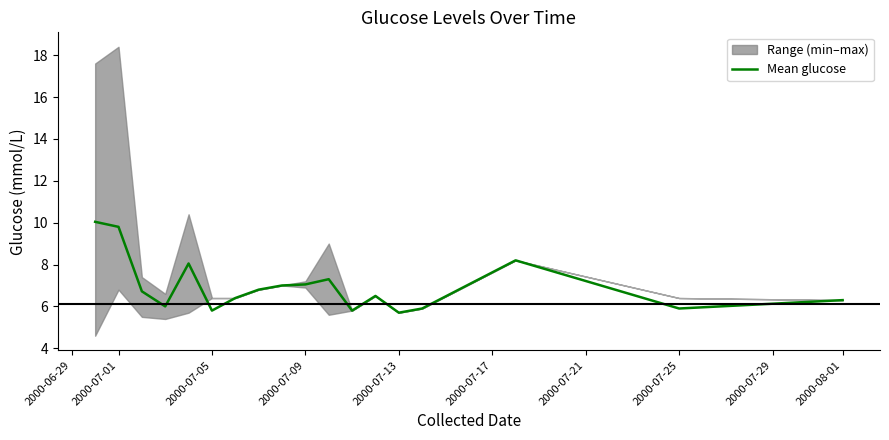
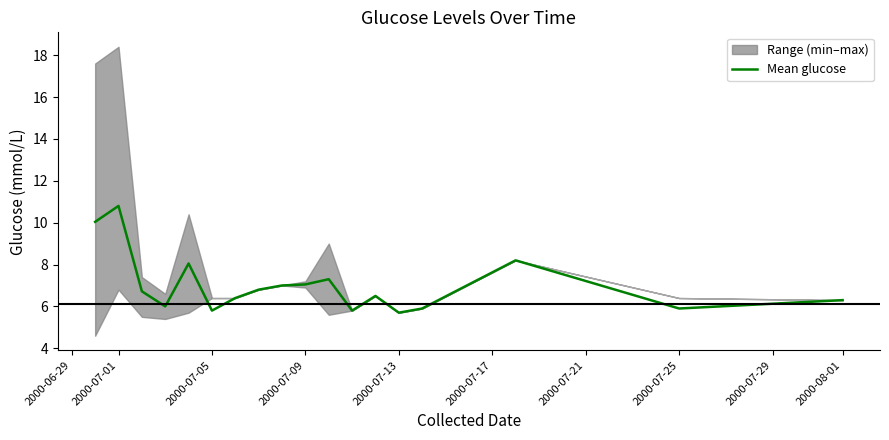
Mean glucose, 2000-07-01: 9.8 -> 10.8
